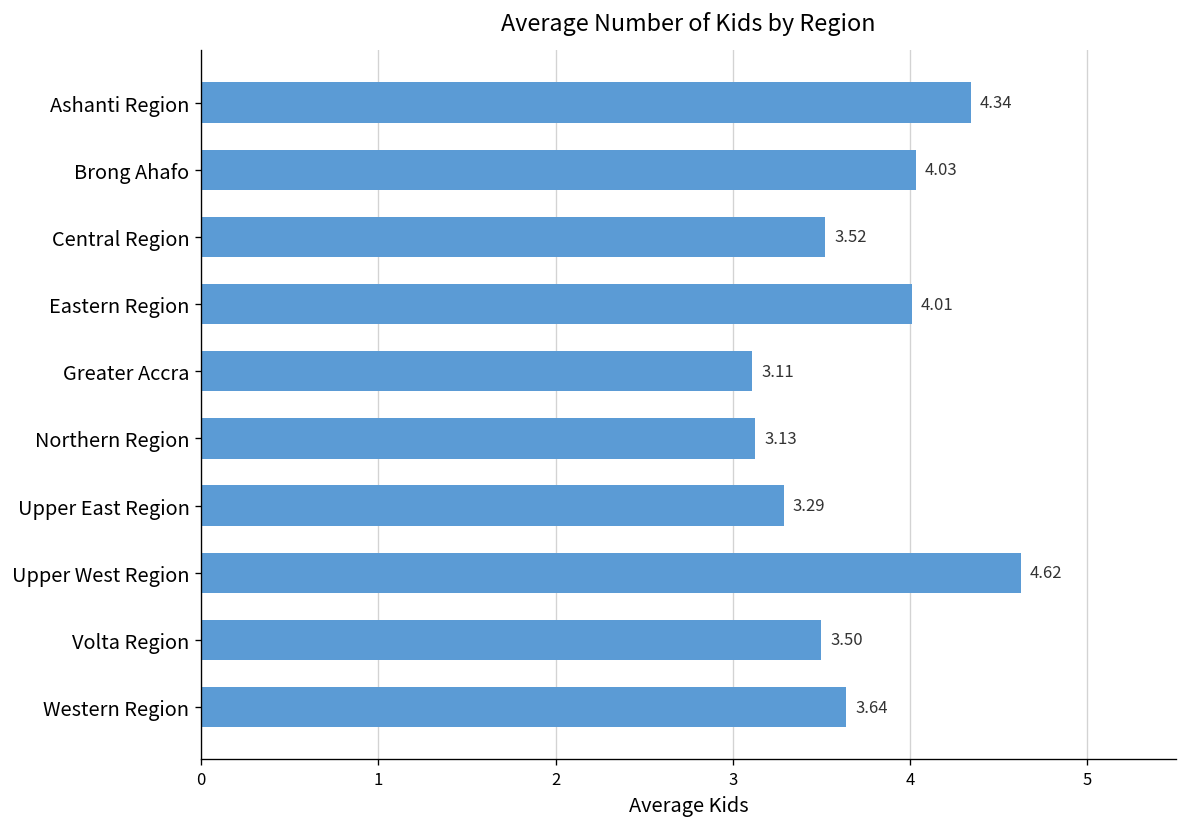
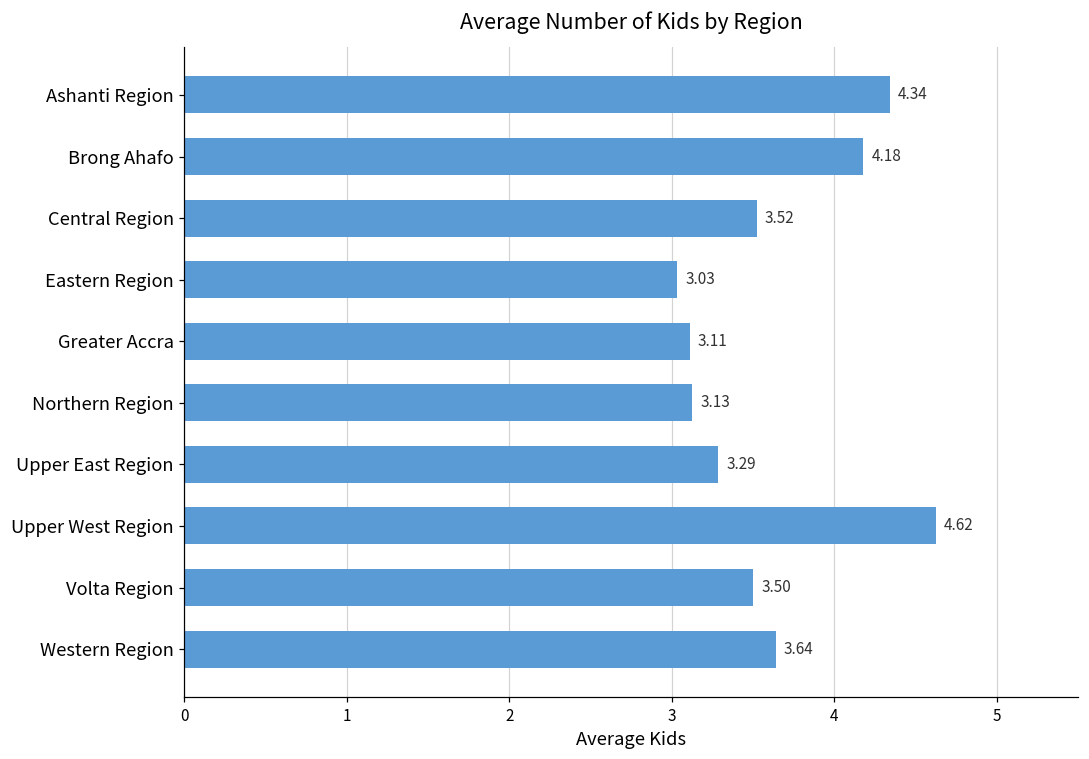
Brong Ahafo: 4.03 -> 4.18
Eastern Region: 4.01 -> 3.03
